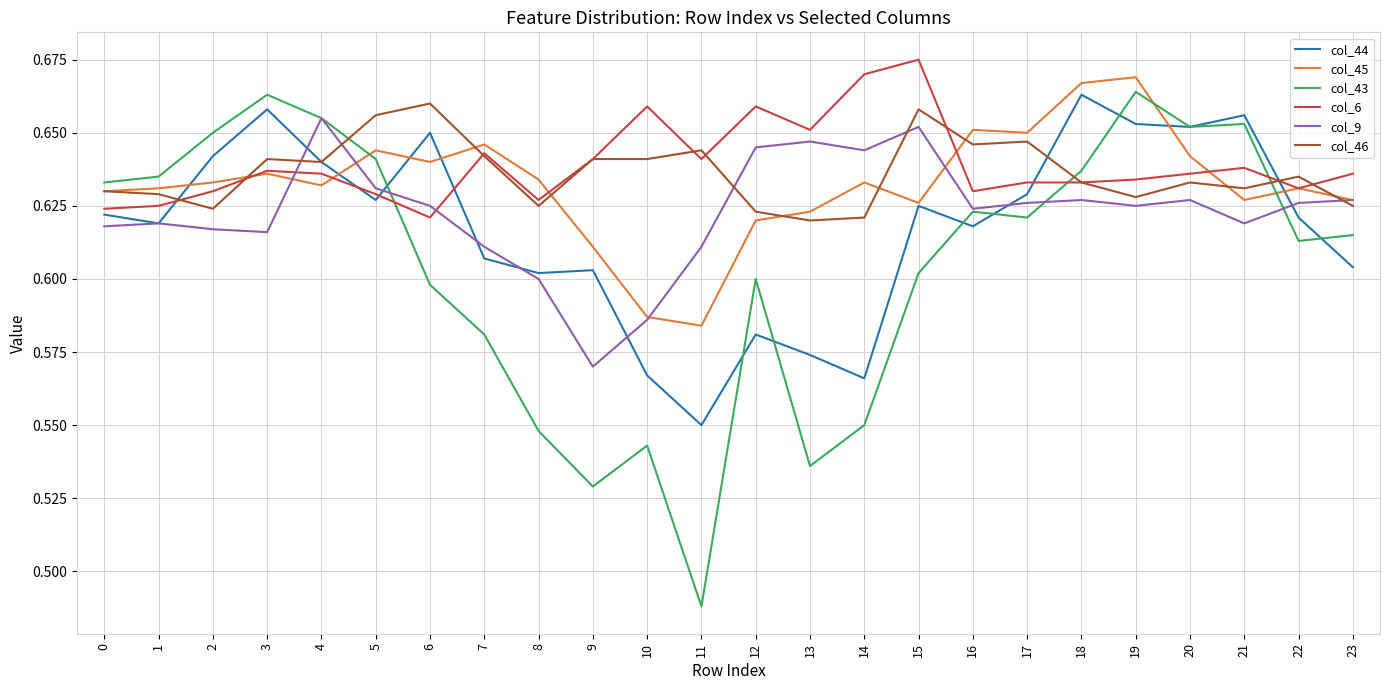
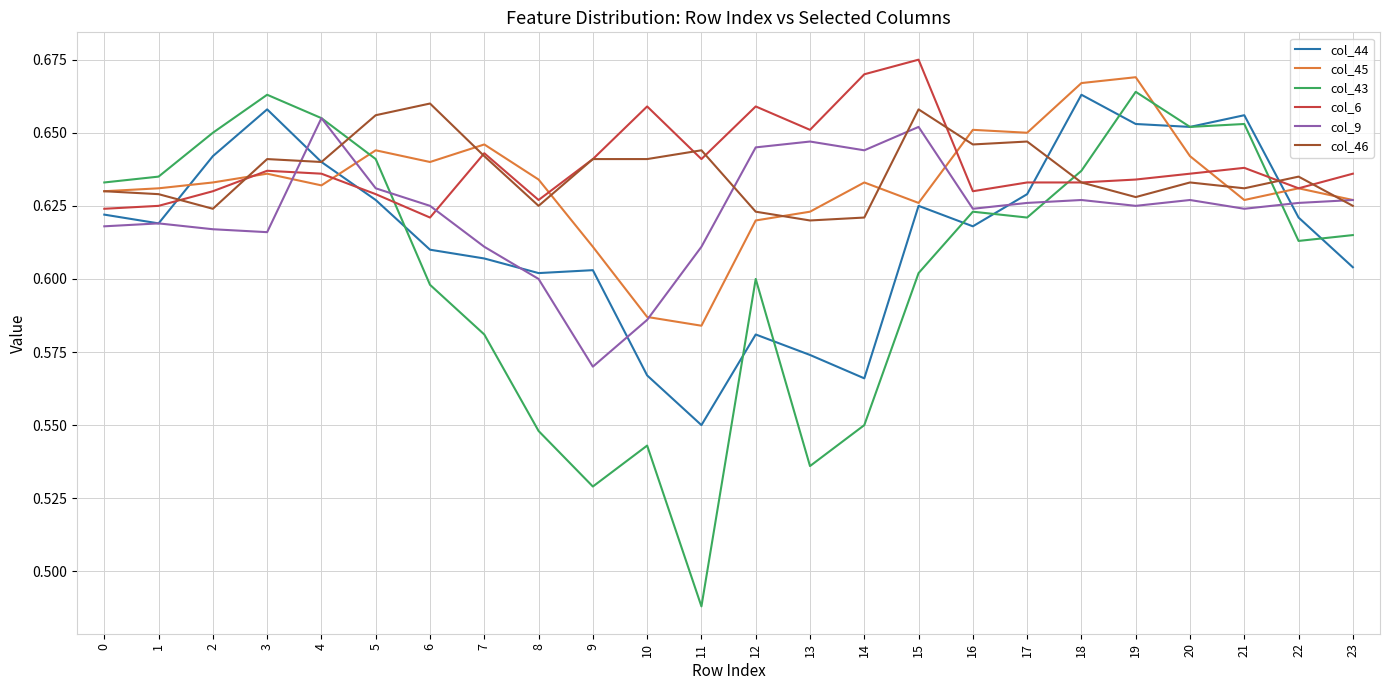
col_44, 6: 0.65 -> 0.61
col_9, 21: 0.619 -> 0.624
